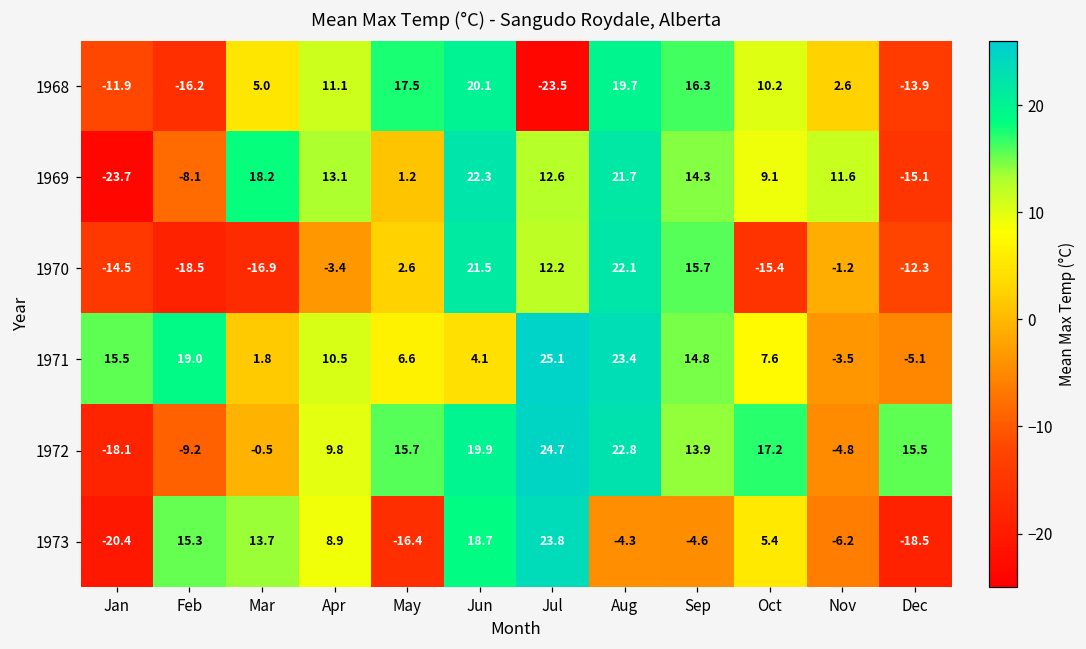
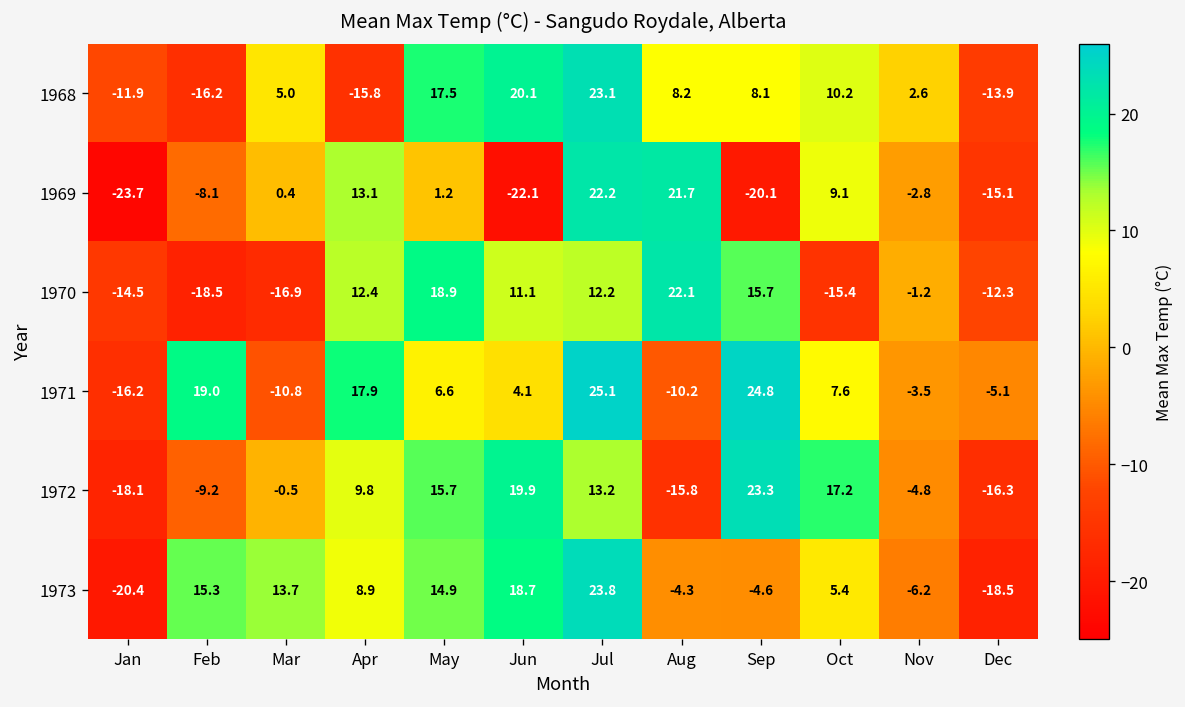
1968, Apr: 11.1 -> -15.8
1968, Jul: -23.5 -> 23.1
1968, Aug: 19.7 -> 8.2
1968, Sep: 16.3 -> 8.1
1969, Mar: 18.2 -> 0.4
1969, Jun: 22.3 -> -22.1
1969, Jul: 12.6 -> 22.2
1969, Sep: 14.3 -> -20.1
1969, Nov: 11.6 -> -2.8
1970, Apr: -3.4 -> 12.4
1970, May: 2.6 -> 18.9
1970, Jun: 21.5 -> 11.1
1971, Jan: 15.5 -> -16.2
1971, Mar: 1.8 -> -10.8
1971, Apr: 10.5 -> 17.9
1971, Aug: 23.4 -> -10.2
1971, Sep: 14.8 -> 24.8
1972, Jul: 24.7 -> 13.2
1972, Aug: 22.8 -> -15.8
1972, Sep: 13.9 -> 23.3
1972, Dec: 15.5 -> -16.3
1973, May: -16.4 -> 14.9
